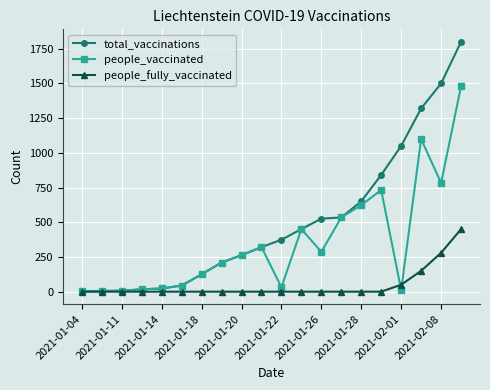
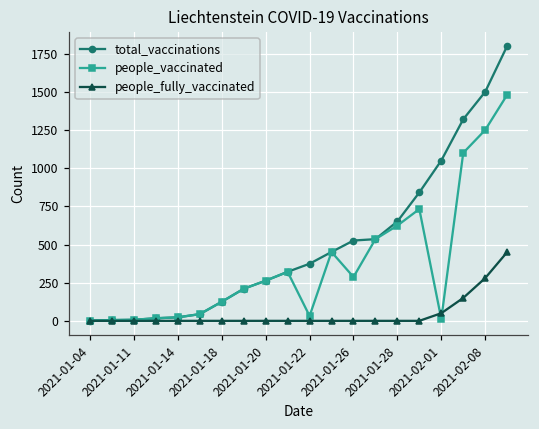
people_vaccinated, 2021-02-08: 780 -> 1250
